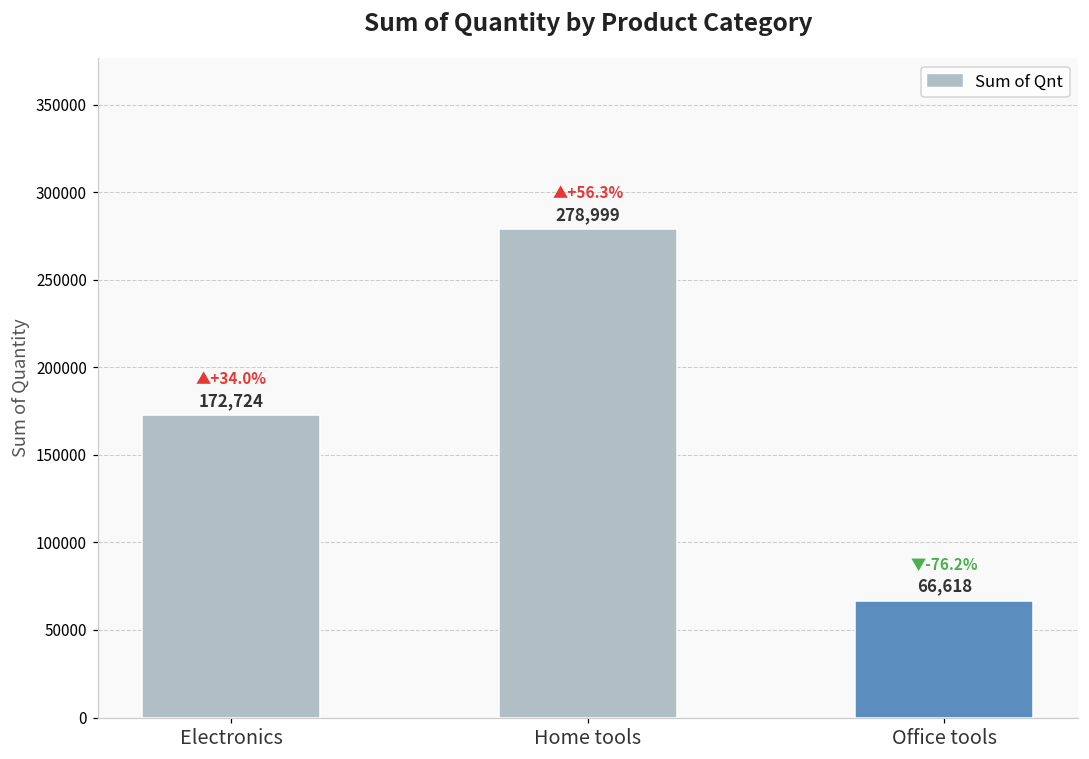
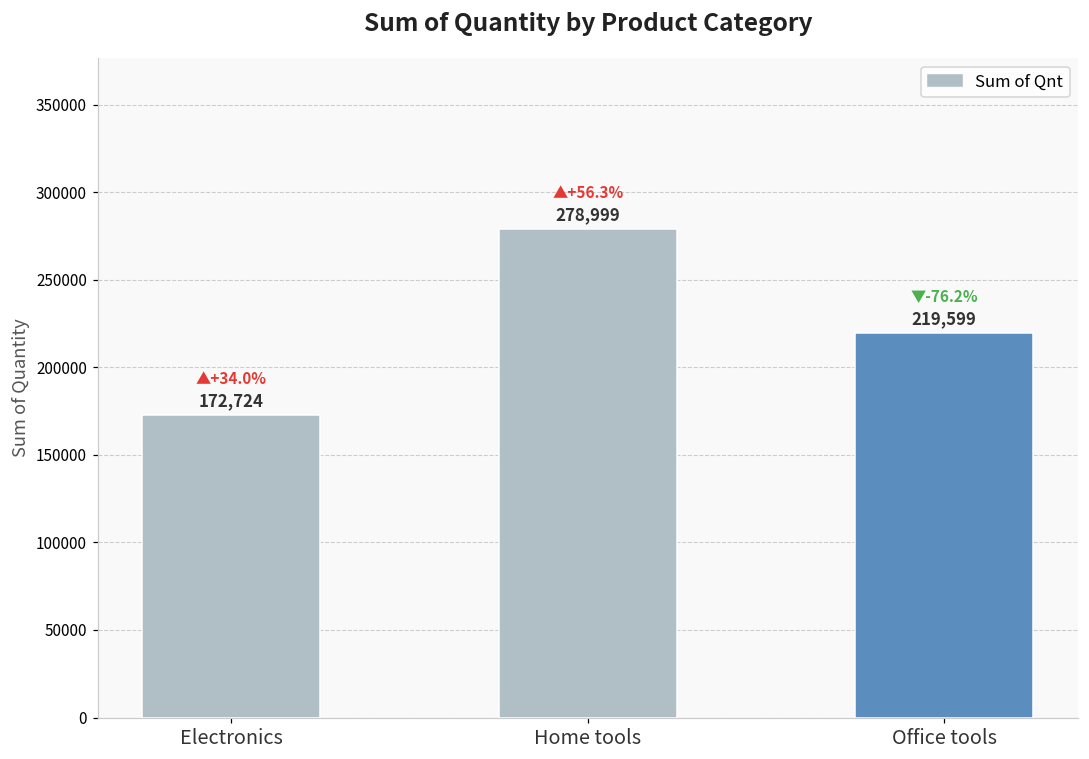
Office tools: 66,618 -> 219,599
